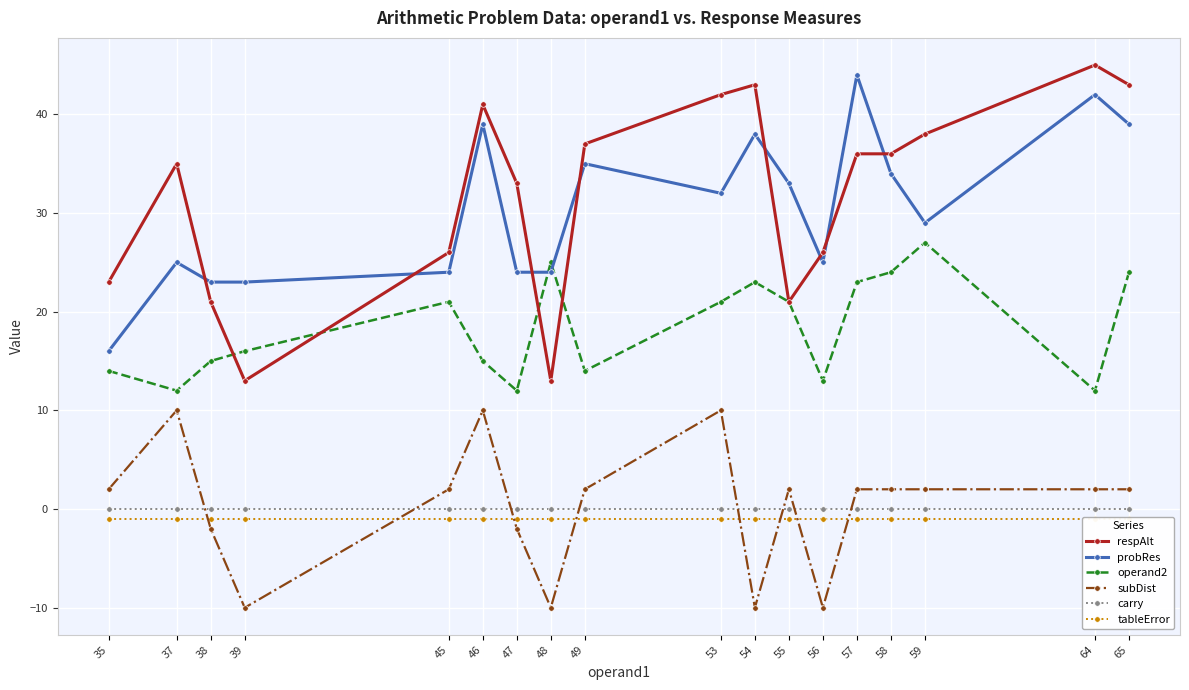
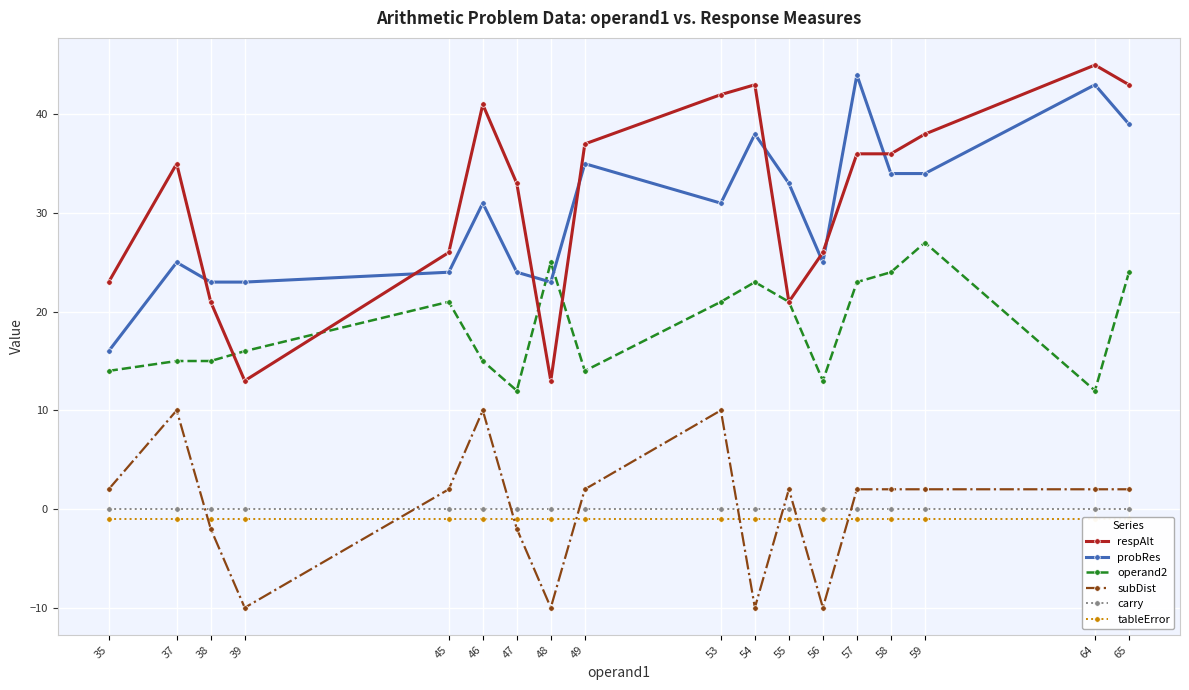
operand2, 37: 12 -> 15
probRes, 46: 39 -> 31
probRes, 48: 24 -> 23
probRes, 53: 32 -> 31
probRes, 59: 29 -> 34
probRes, 64: 42 -> 43
